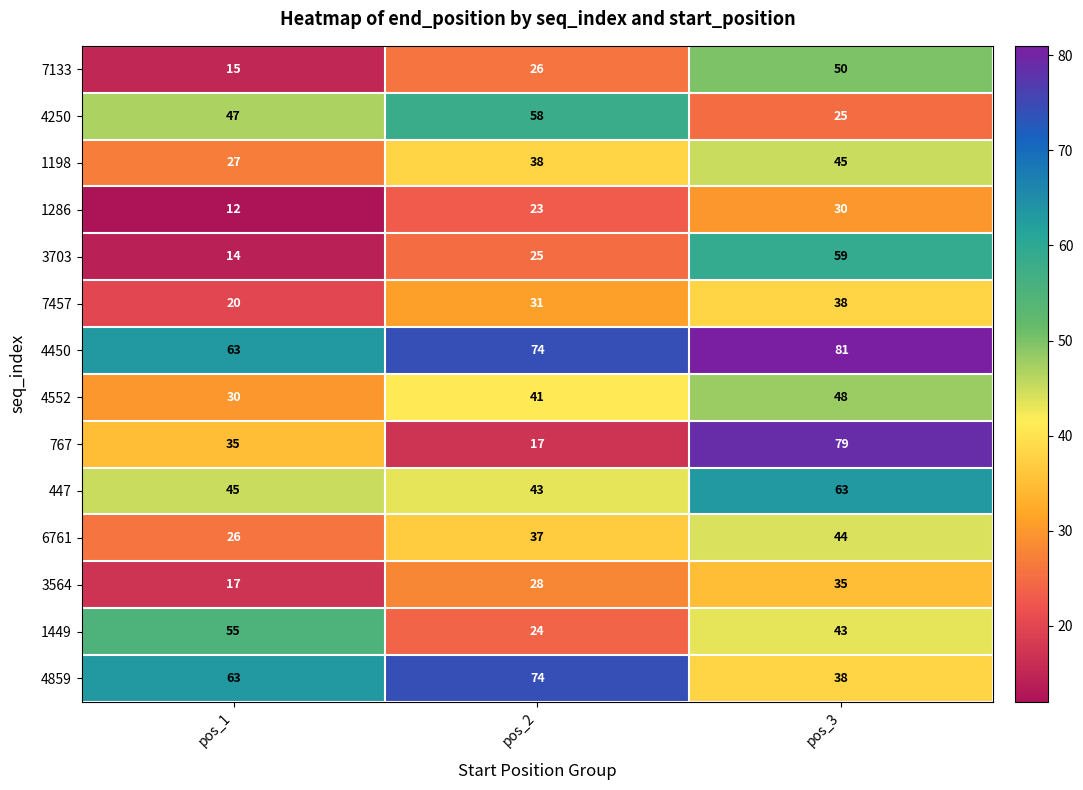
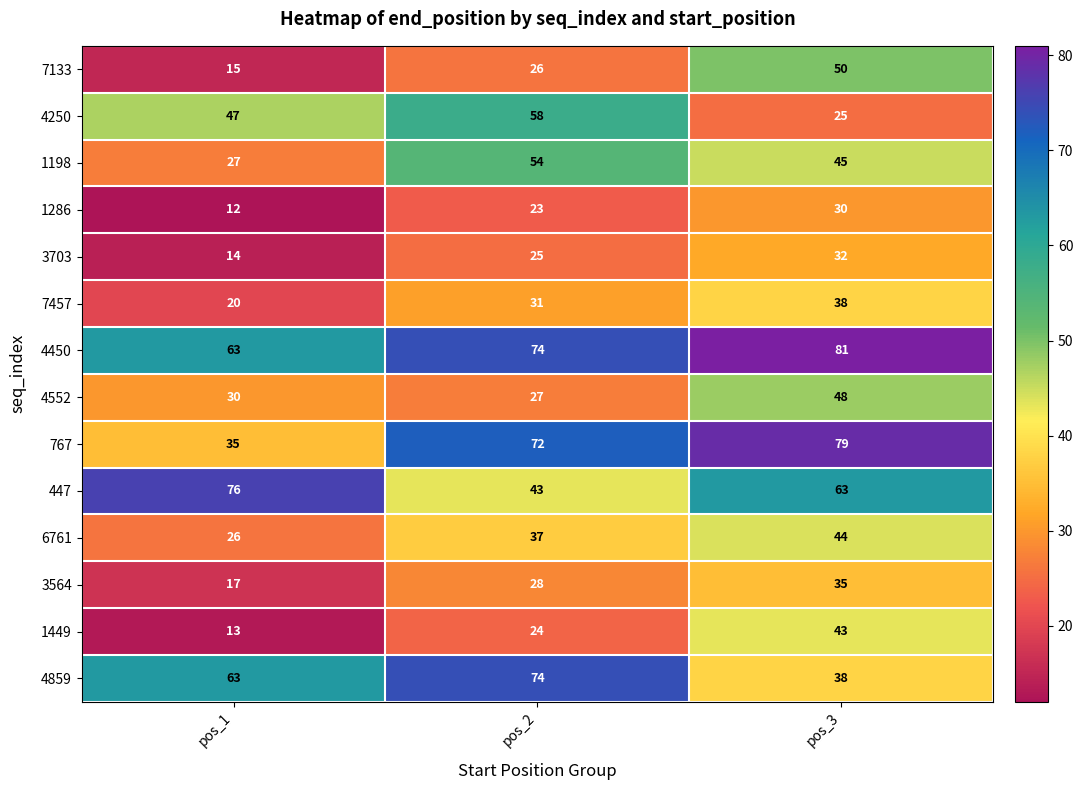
1198, pos_2: 38 -> 54
3703, pos_3: 59 -> 32
4552, pos_2: 41 -> 27
767, pos_2: 17 -> 72
447, pos_1: 45 -> 76
1449, pos_1: 55 -> 13
